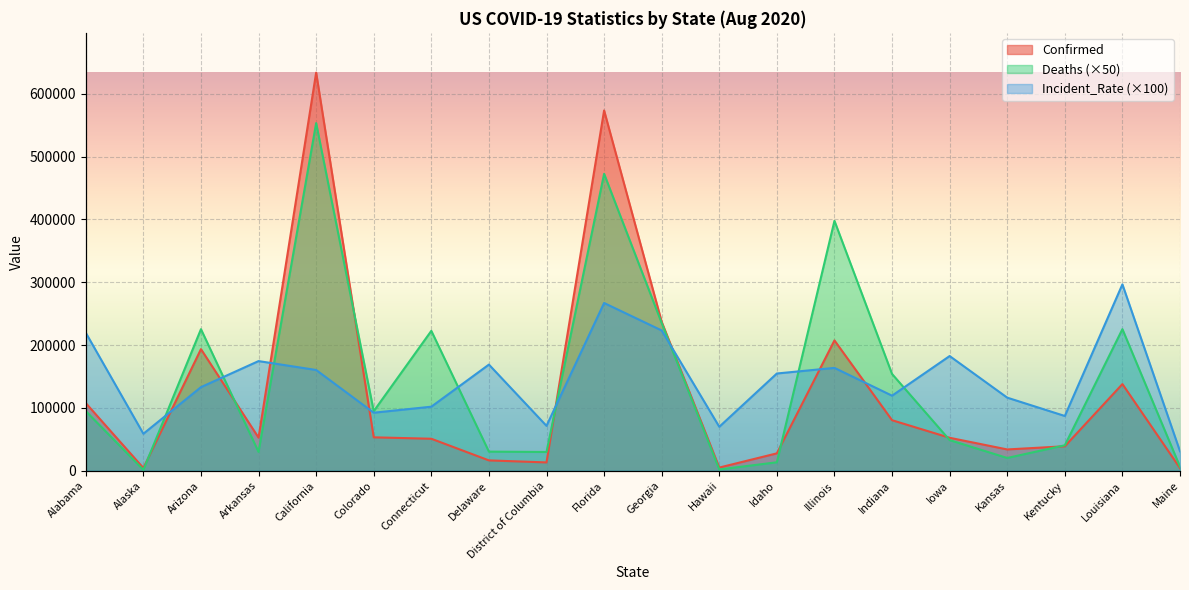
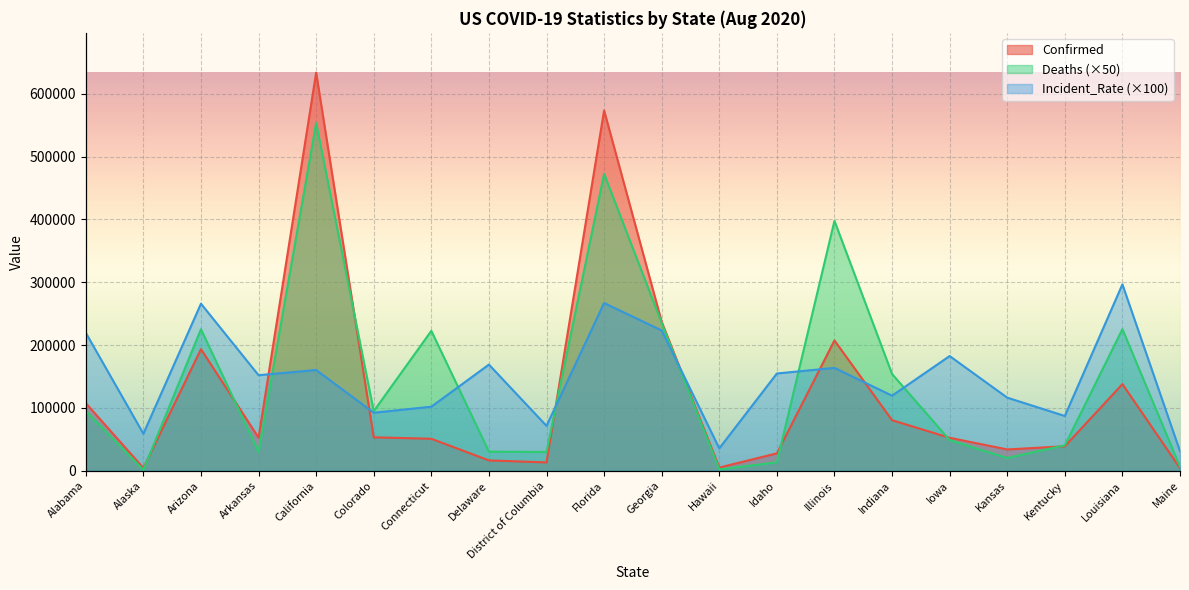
Incident_Rate (×100), Arizona: 130000 -> 270000
Incident_Rate (×100), Arkansas: 170000 -> 150000
Incident_Rate (×100), Hawaii: 70000 -> 40000
